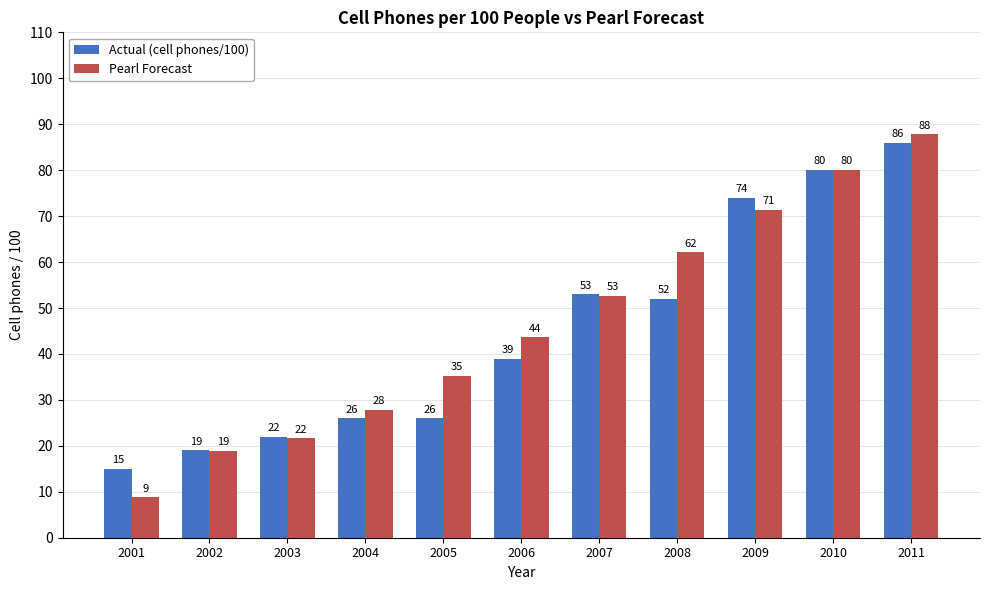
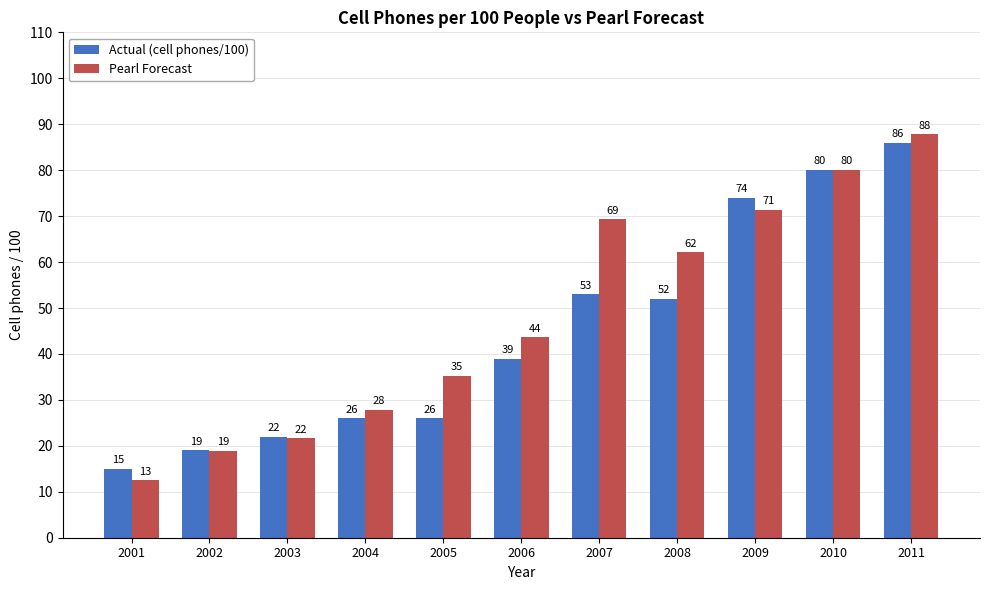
Pearl Forecast, 2001: 9 -> 13
Pearl Forecast, 2007: 53 -> 69
